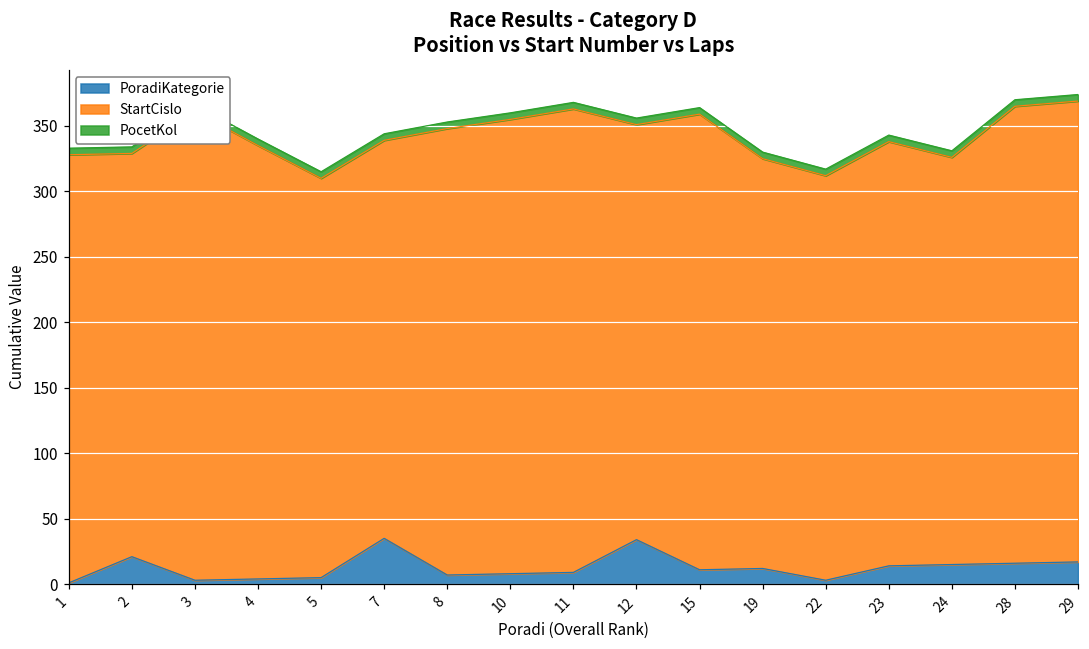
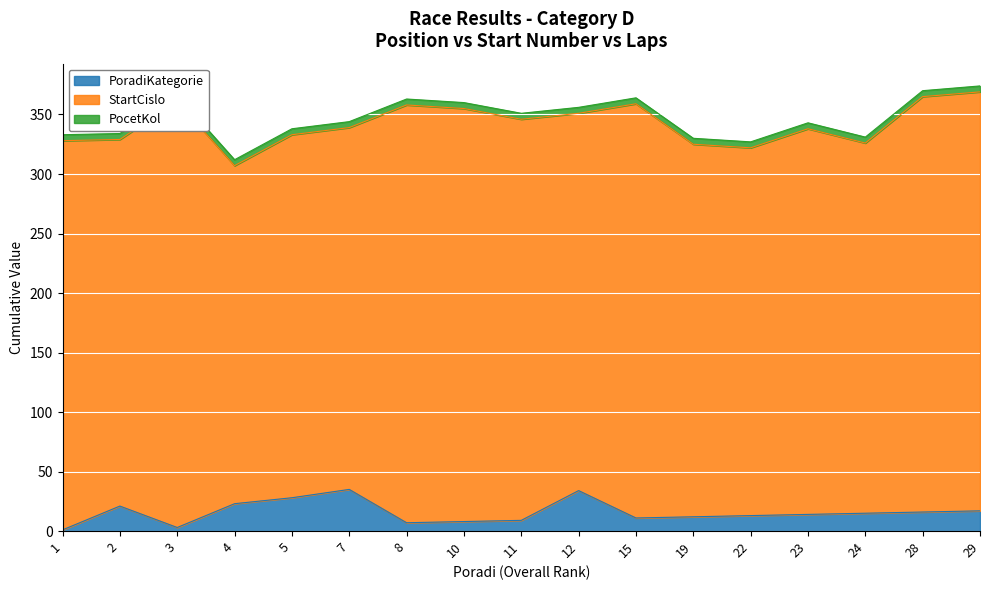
PoradiKategorie, 4: 4 -> 23
StartCislo, 4: 331 -> 284
PoradiKategorie, 5: 5 -> 28
StartCislo, 8: 341 -> 351
StartCislo, 11: 354 -> 337
PoradiKategorie, 22: 3 -> 13
